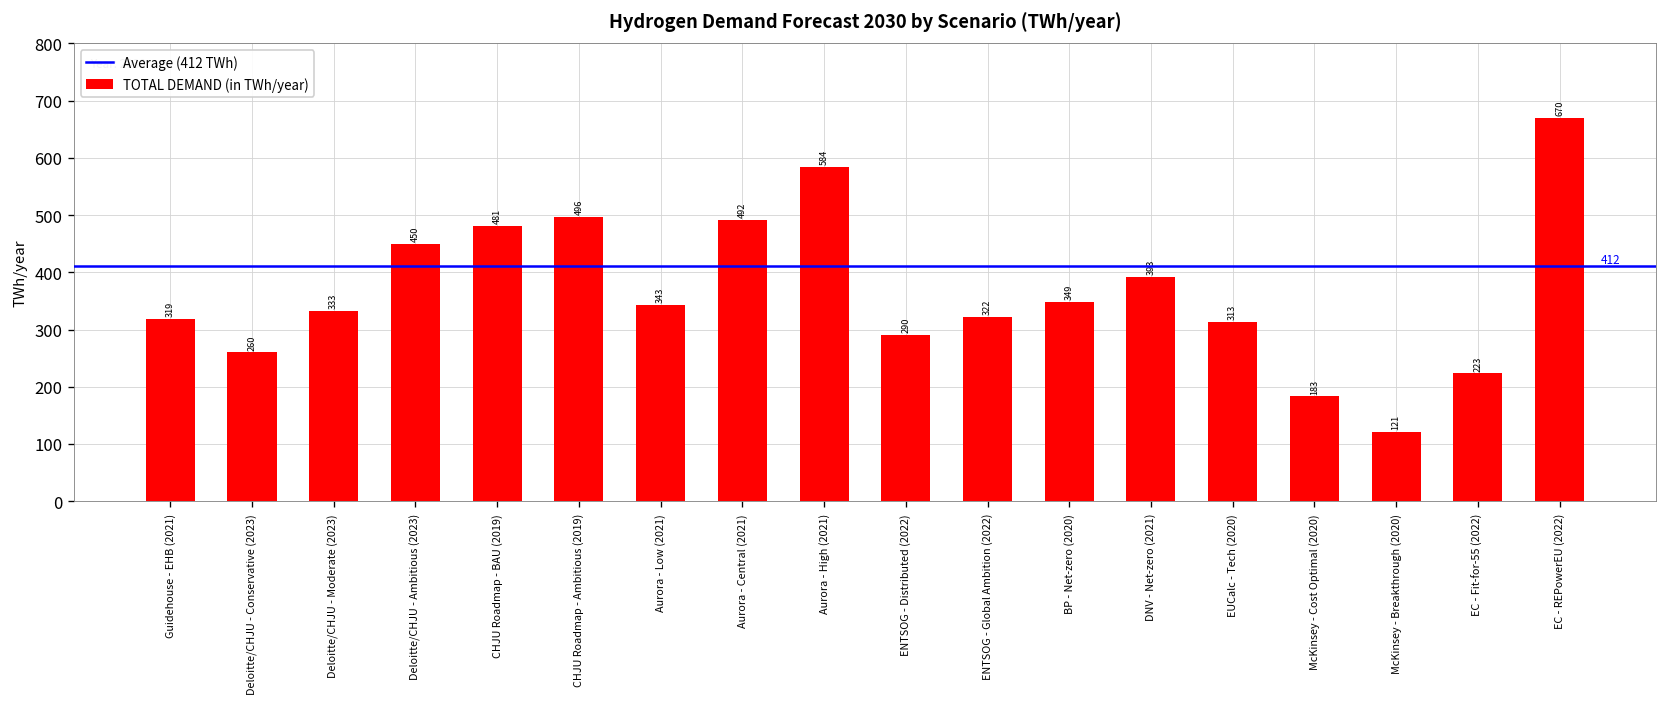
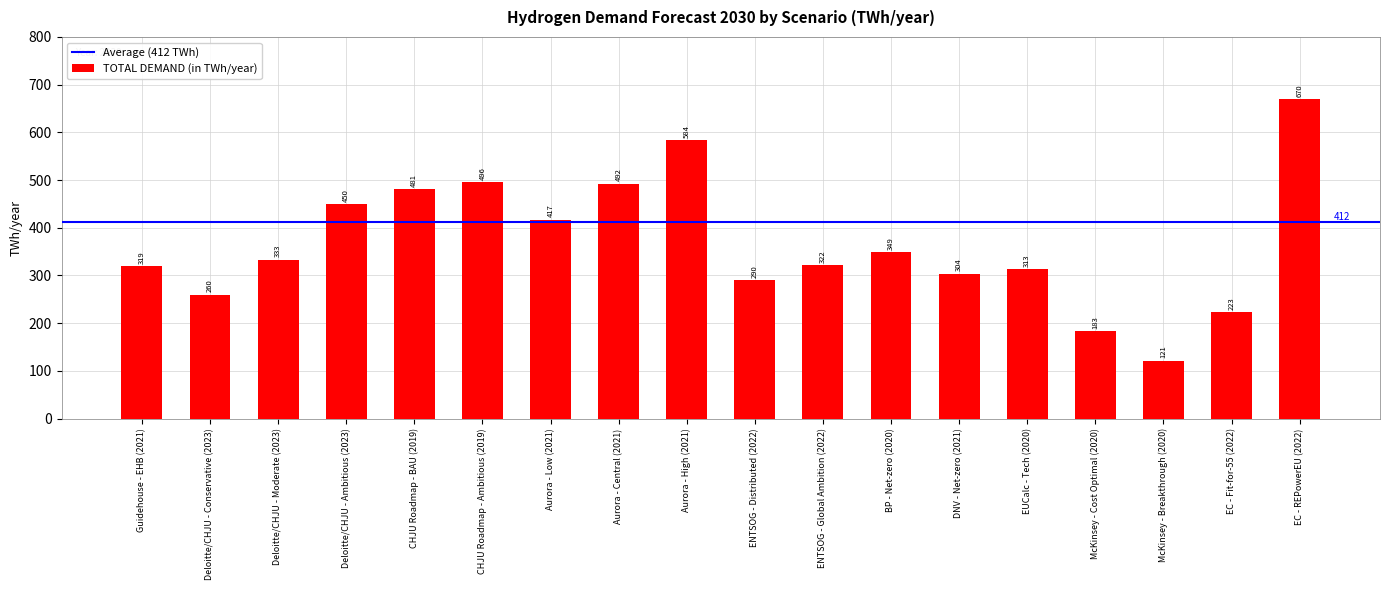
Aurora - Low (2021): 343 -> 417
DNV - Net-zero (2021): 393 -> 304
